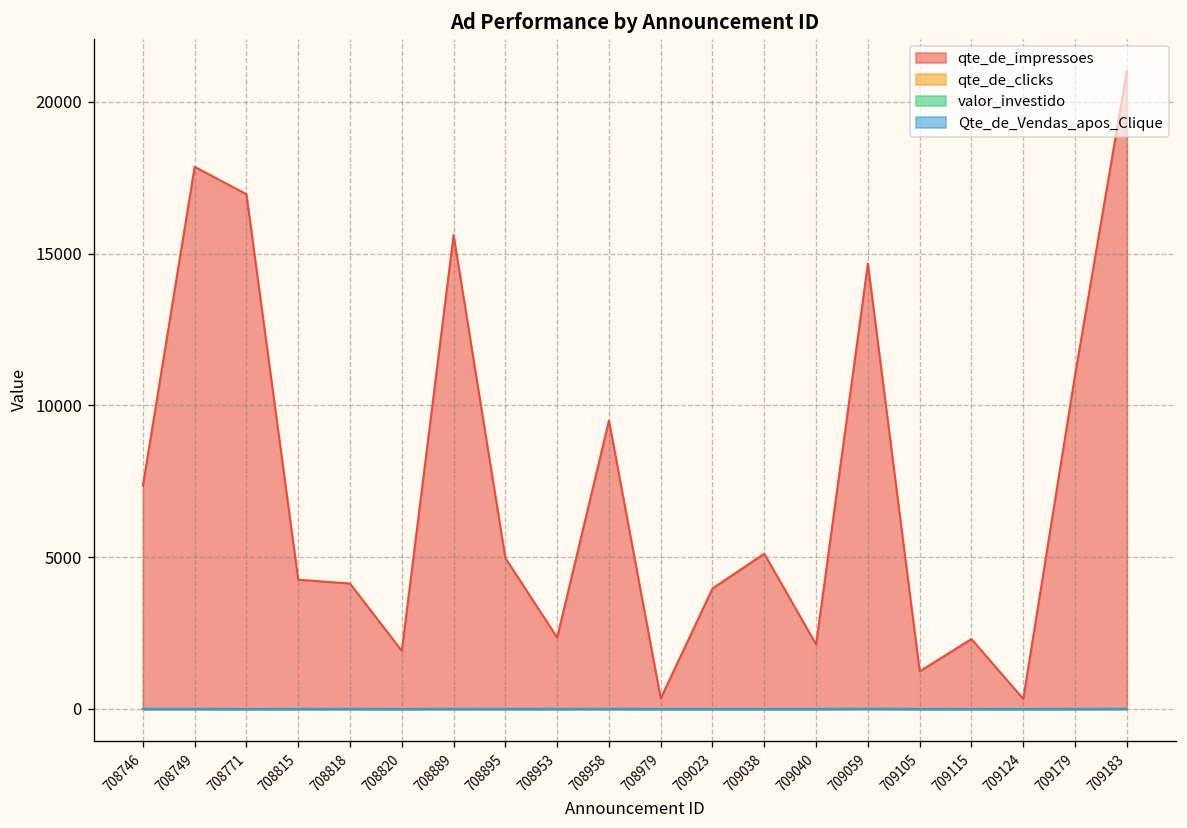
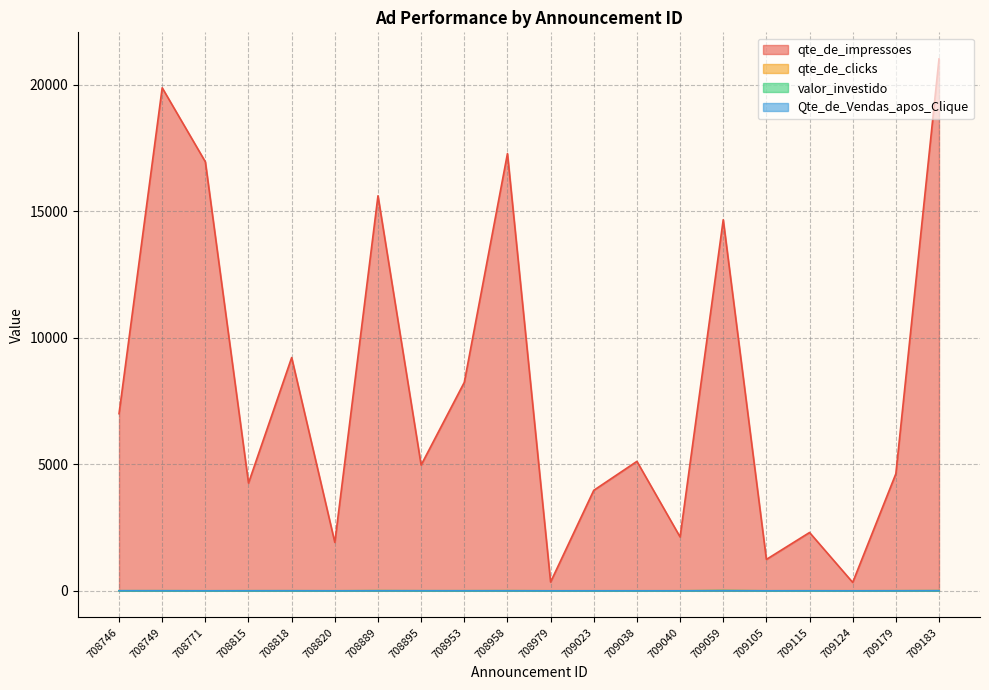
qte_de_impressoes, 708746: 7400 -> 7000
qte_de_impressoes, 708749: 17900 -> 19900
qte_de_impressoes, 708818: 4100 -> 9200
qte_de_impressoes, 708953: 2400 -> 8200
qte_de_impressoes, 708958: 9500 -> 17300
qte_de_impressoes, 709179: 11000 -> 4600
